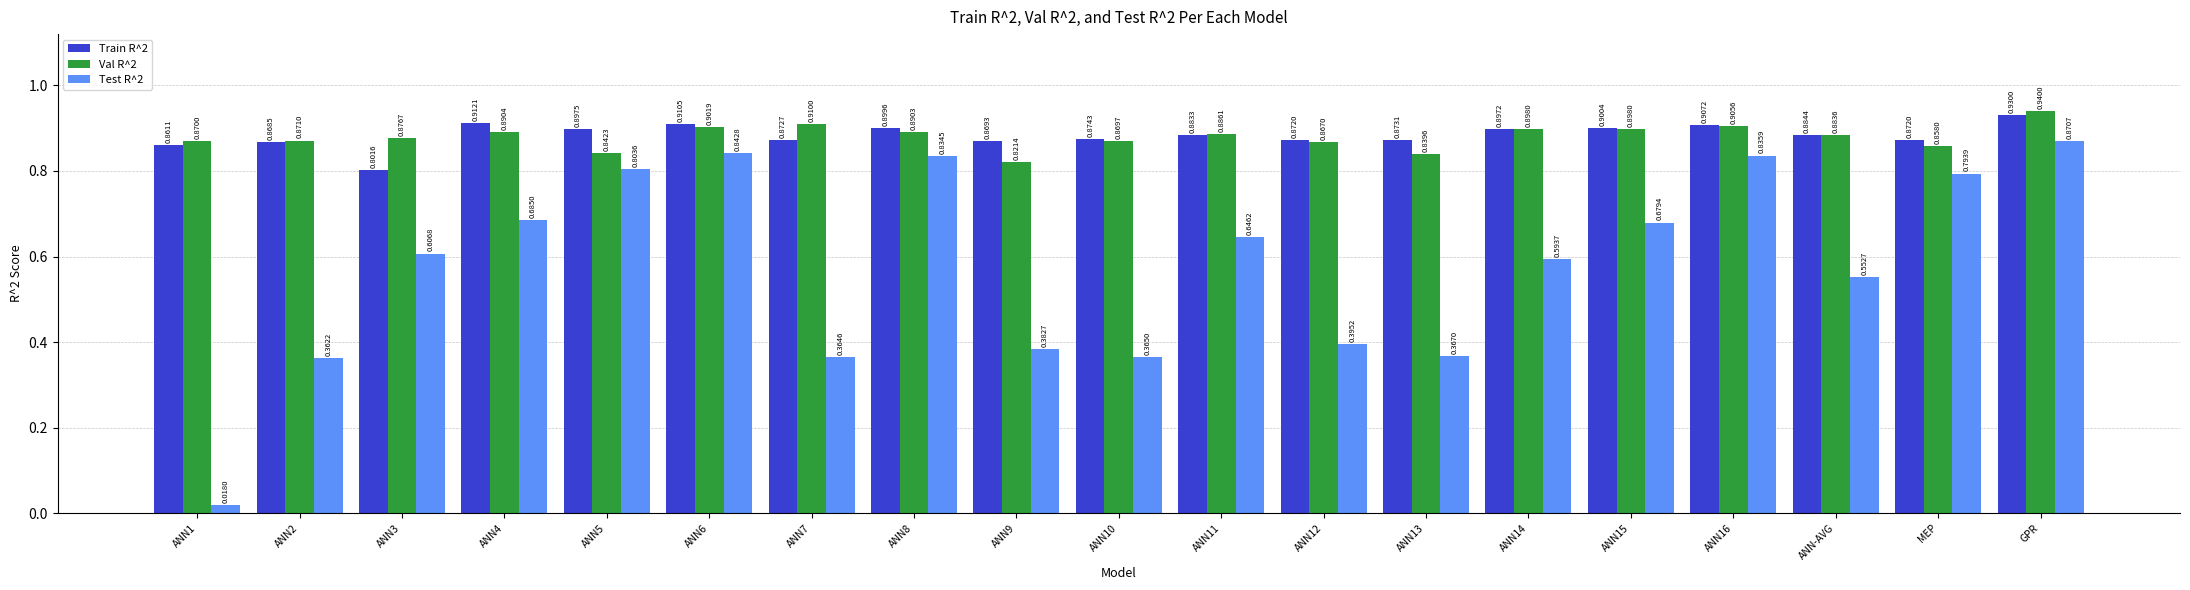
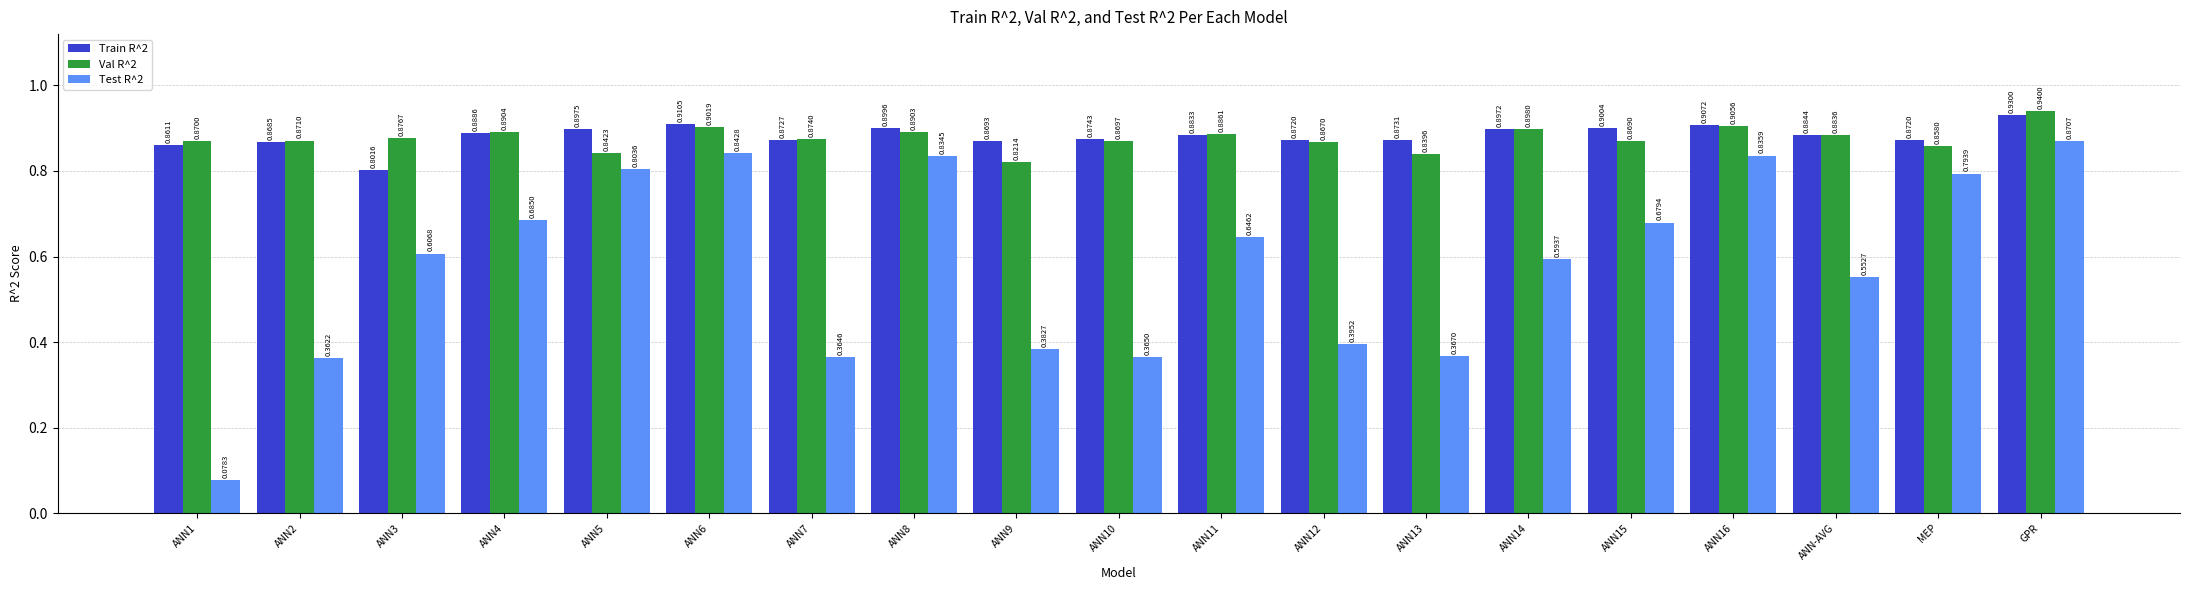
Test R^2, ANN1: 0.0180 -> 0.0783
Train R^2, ANN4: 0.9121 -> 0.8886
Val R^2, ANN7: 0.9100 -> 0.8740
Val R^2, ANN15: 0.8980 -> 0.8690
